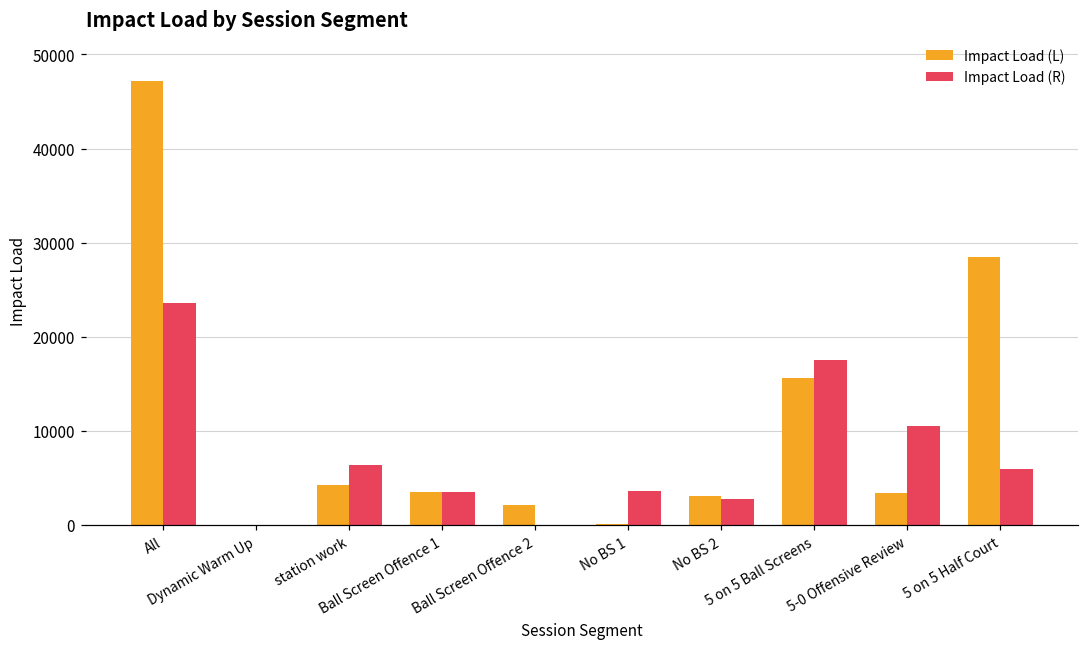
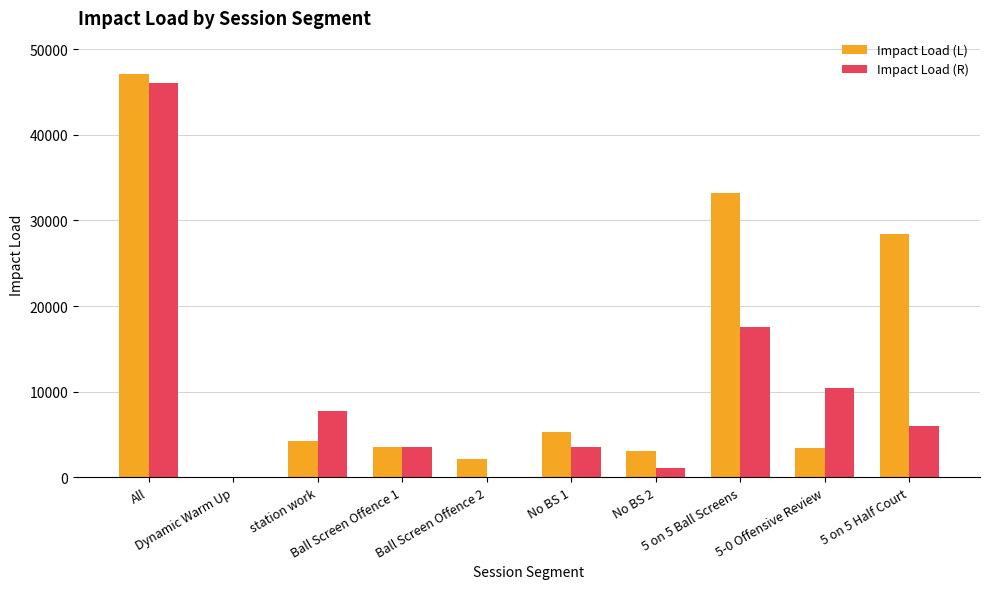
Impact Load (R), All: 24000 -> 46000
Impact Load (R), station work: 6000 -> 8000
Impact Load (L), No BS 1: 0 -> 5000
Impact Load (R), No BS 2: 3000 -> 1000
Impact Load (L), 5 on 5 Ball Screens: 16000 -> 33000
